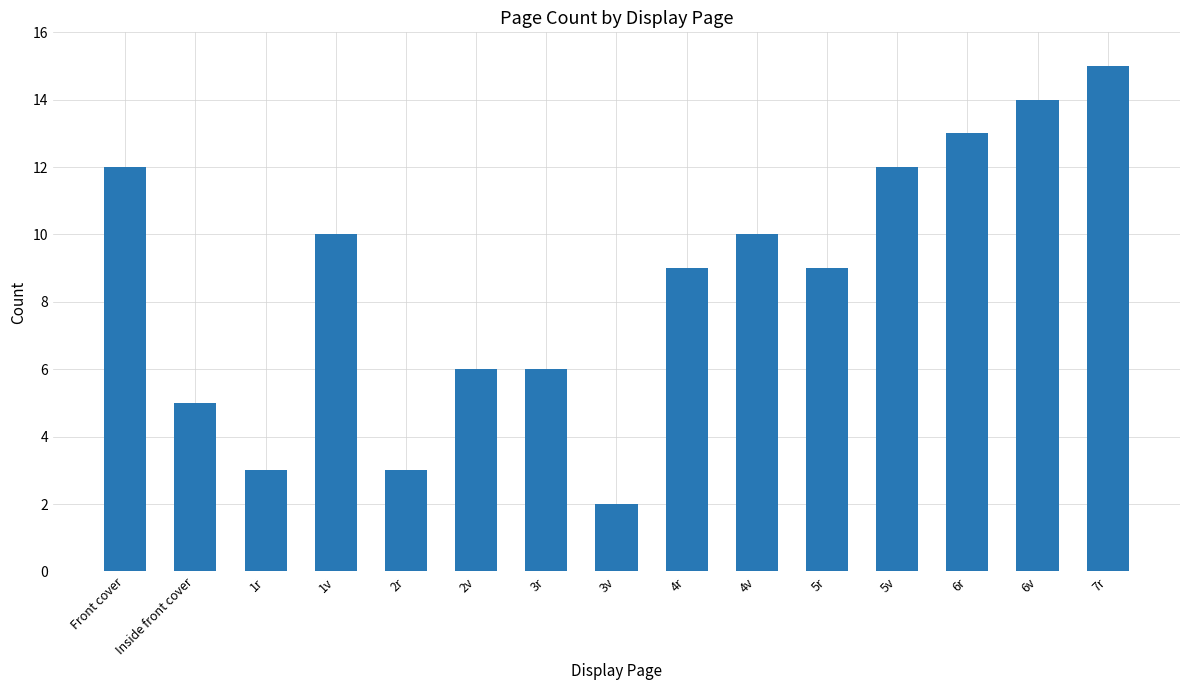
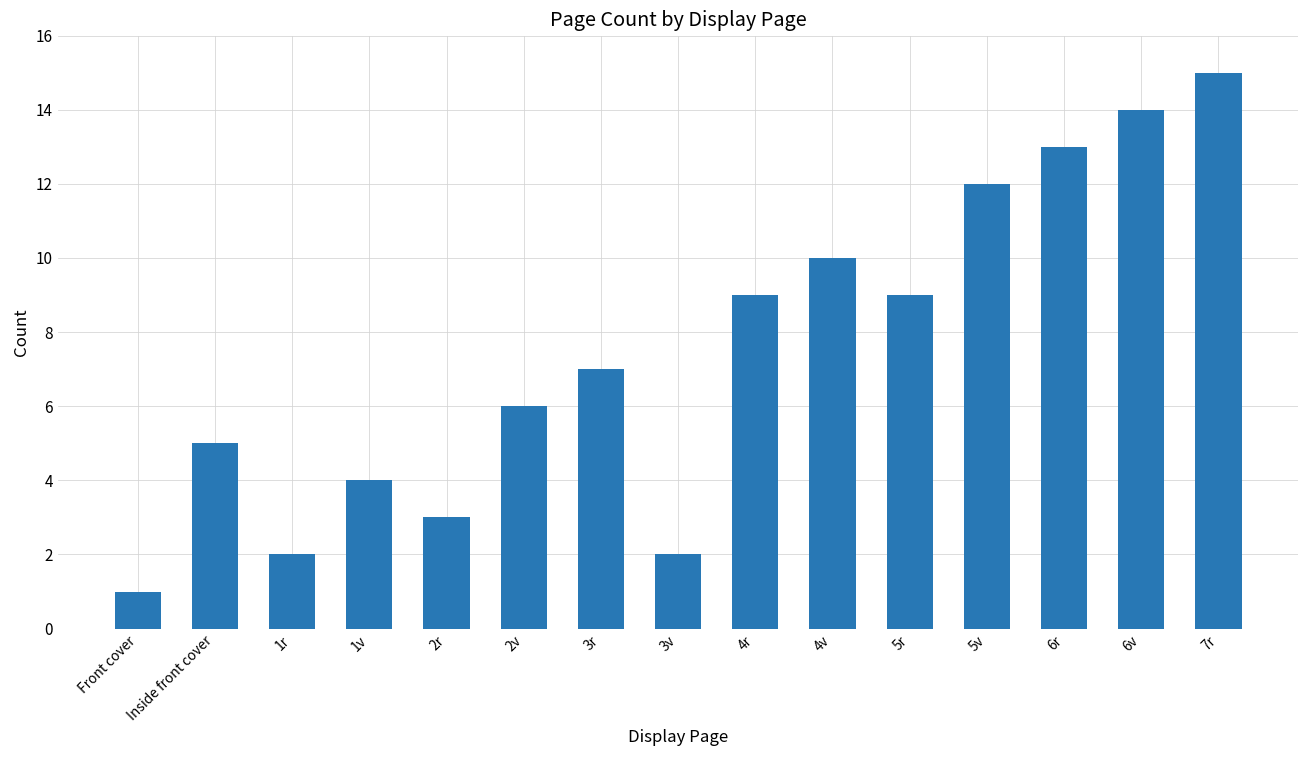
Front cover: 12 -> 1
1r: 3 -> 2
1v: 10 -> 4
3r: 6 -> 7
